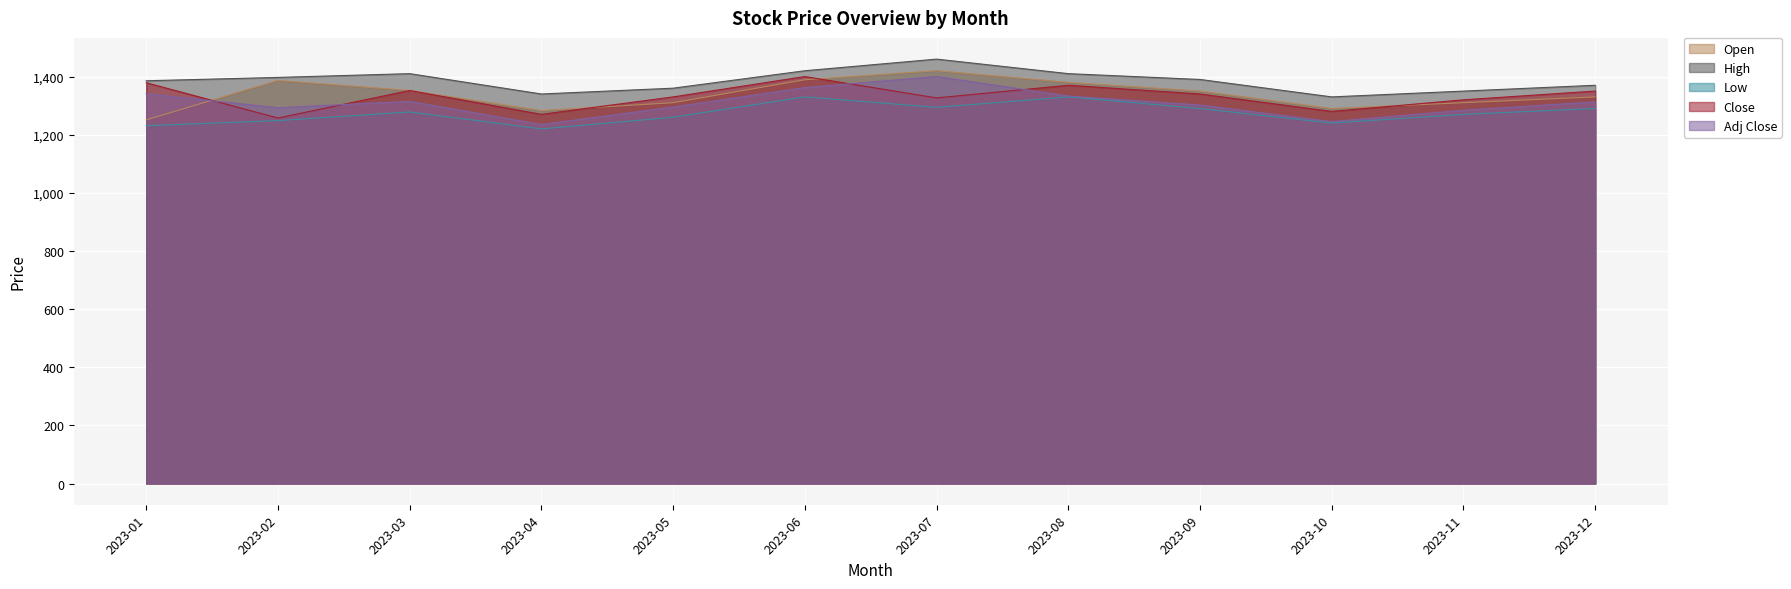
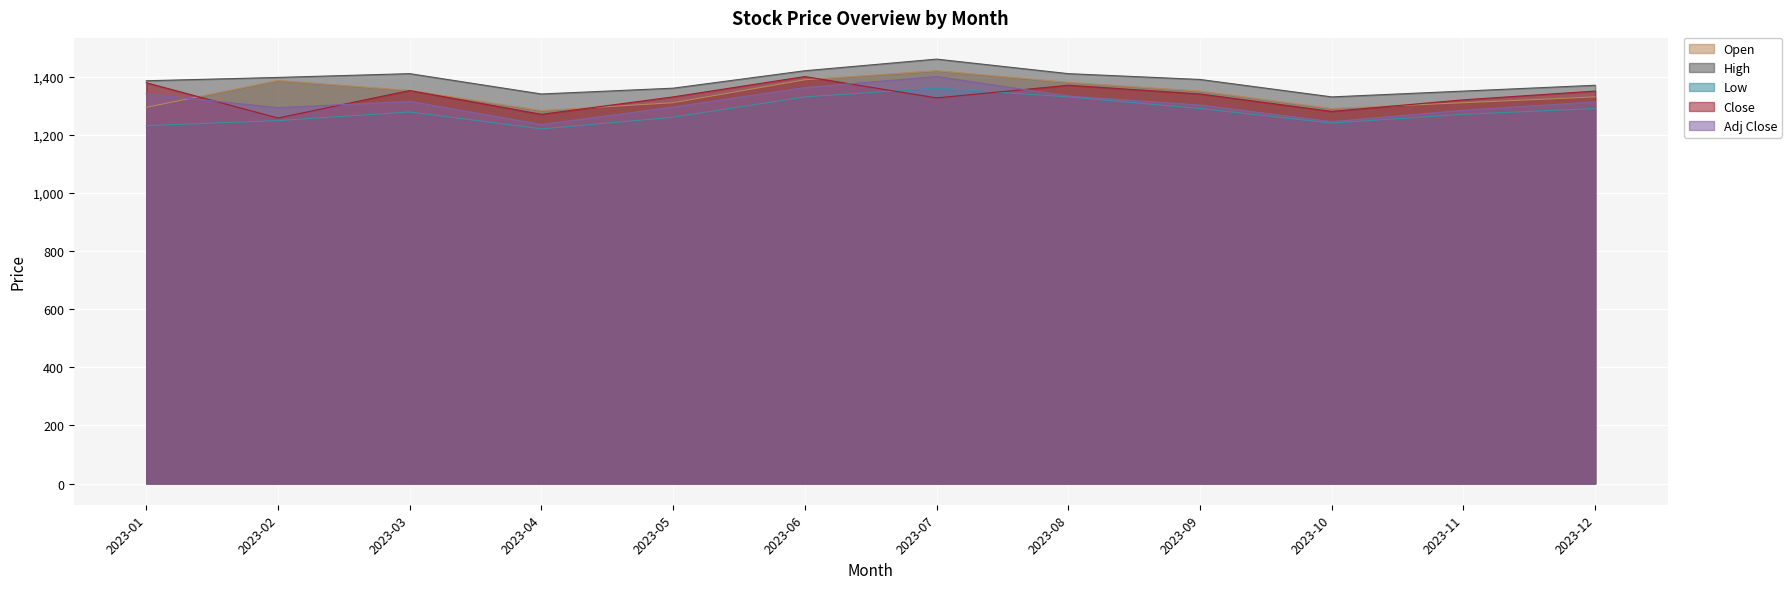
Open, 2023-01: 1,250 -> 1,290
Low, 2023-07: 1,290 -> 1,360
